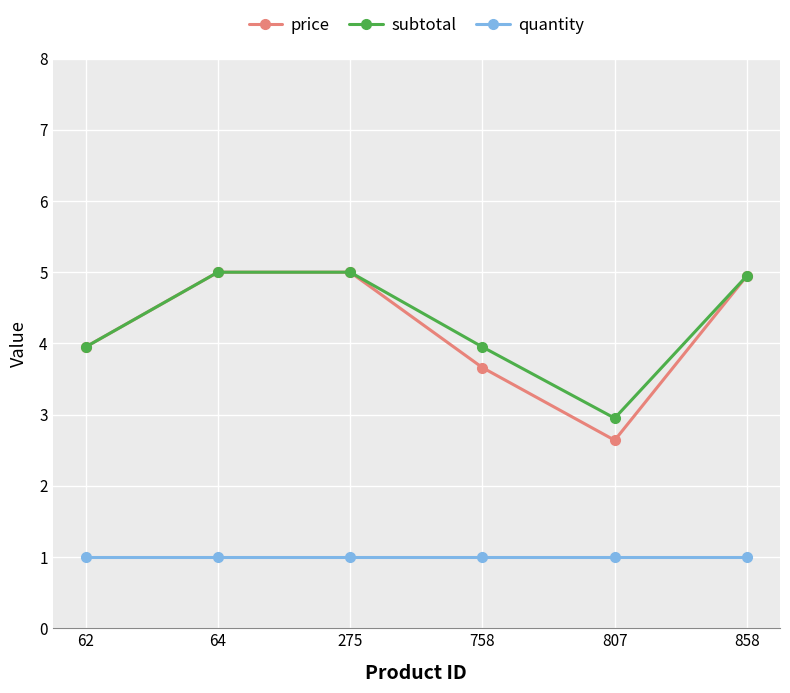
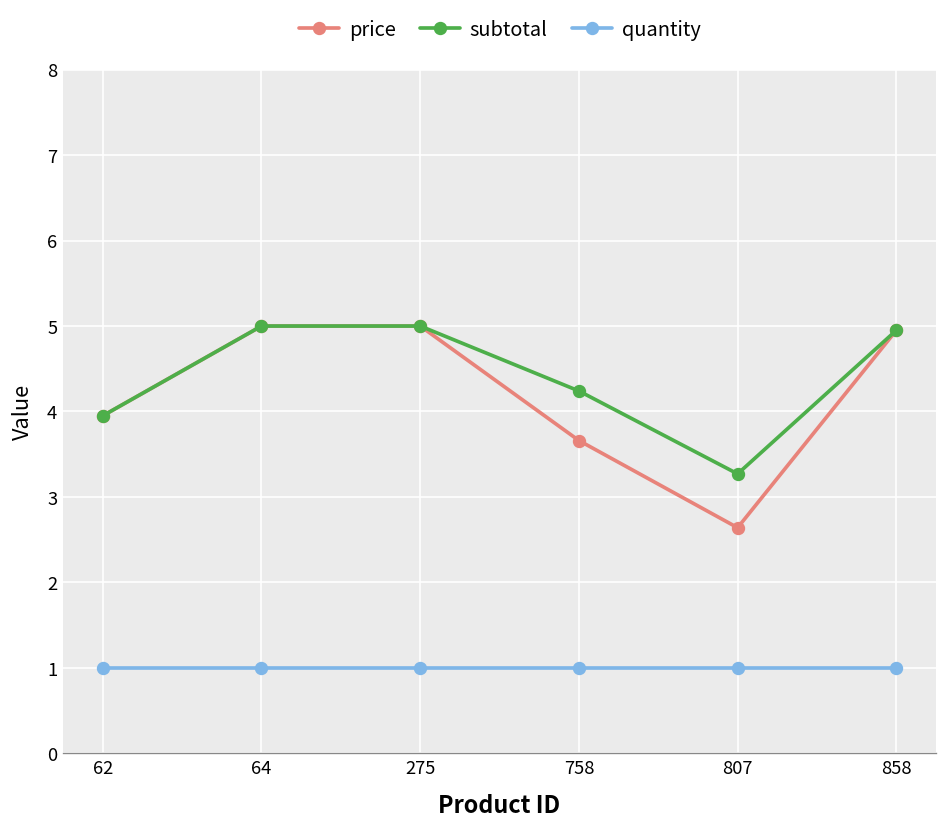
subtotal, 758: 4.0 -> 4.2
subtotal, 807: 3.0 -> 3.3
